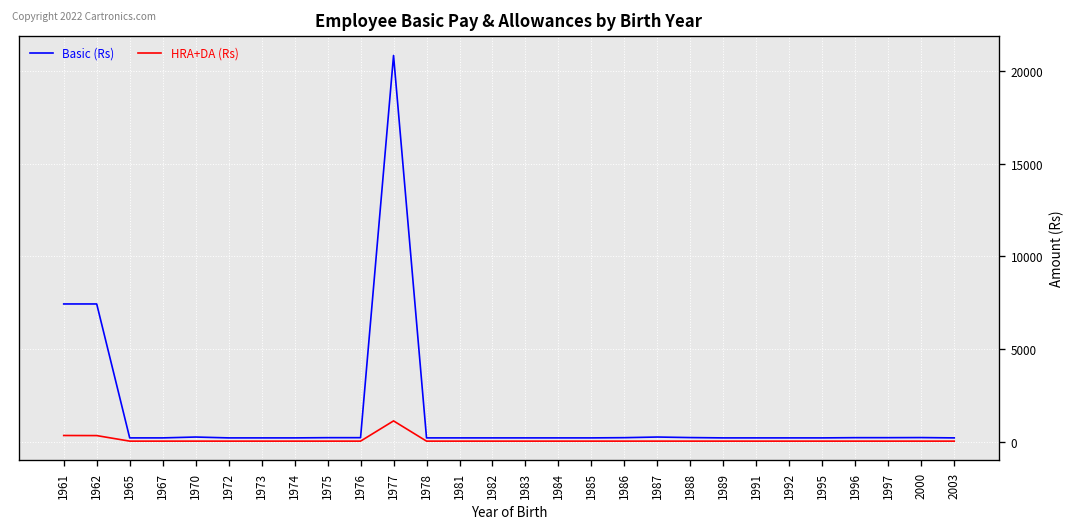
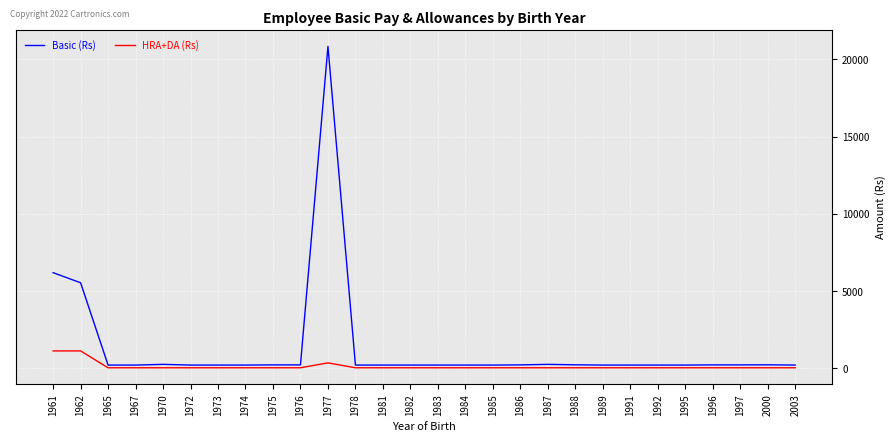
Basic (Rs), 1961: 7400 -> 6200
HRA+DA (Rs), 1961: 300 -> 1100
Basic (Rs), 1962: 7400 -> 5500
HRA+DA (Rs), 1962: 300 -> 1100
HRA+DA (Rs), 1977: 1100 -> 400
